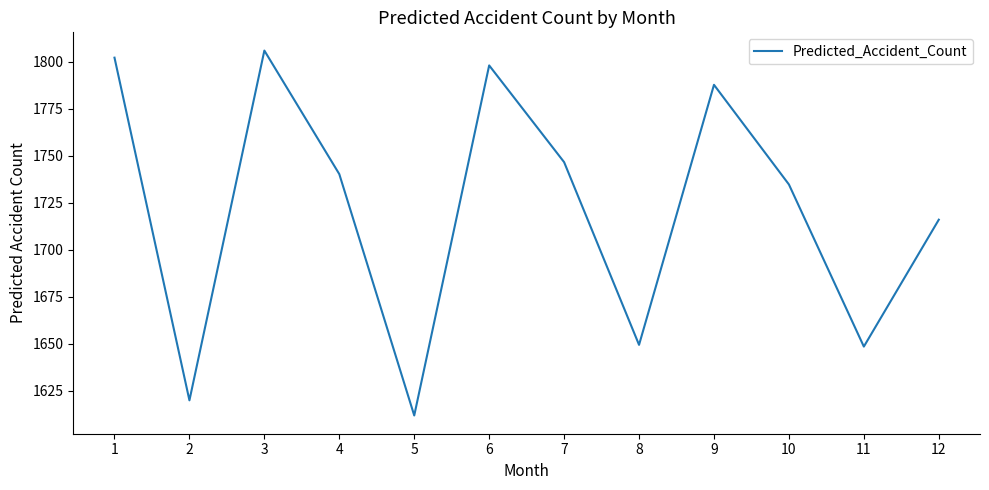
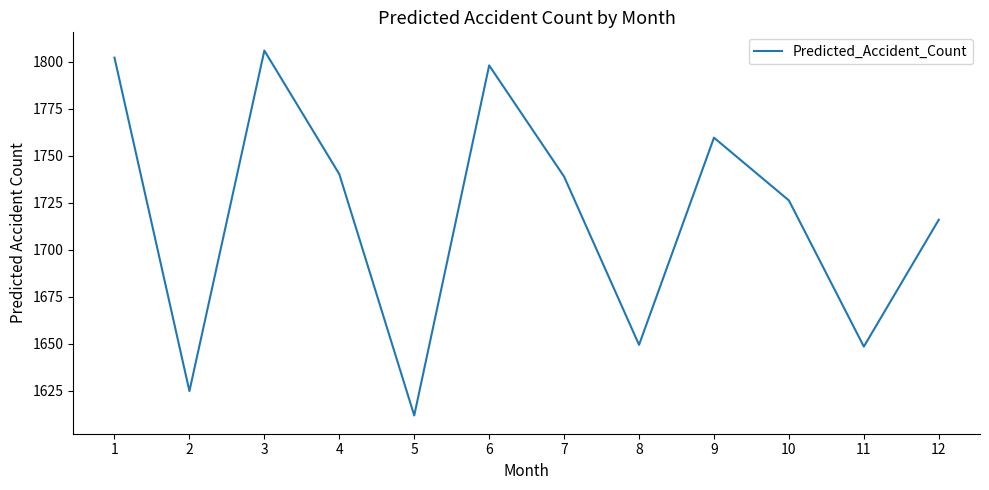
2: 1620 -> 1625
7: 1747 -> 1739
9: 1788 -> 1760
10: 1735 -> 1726
